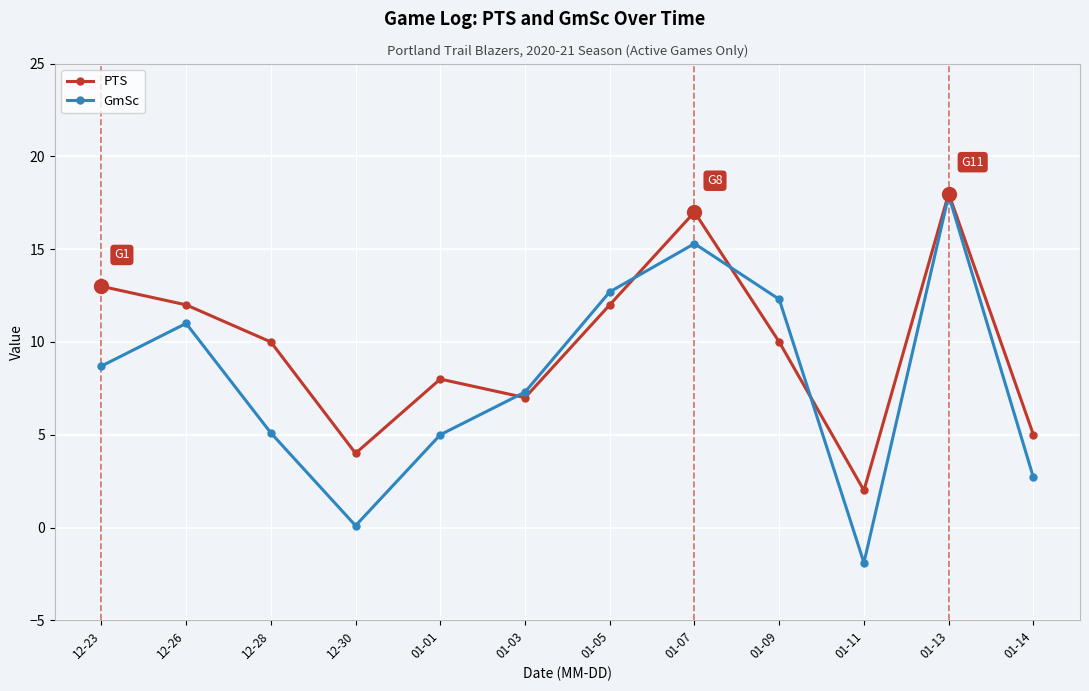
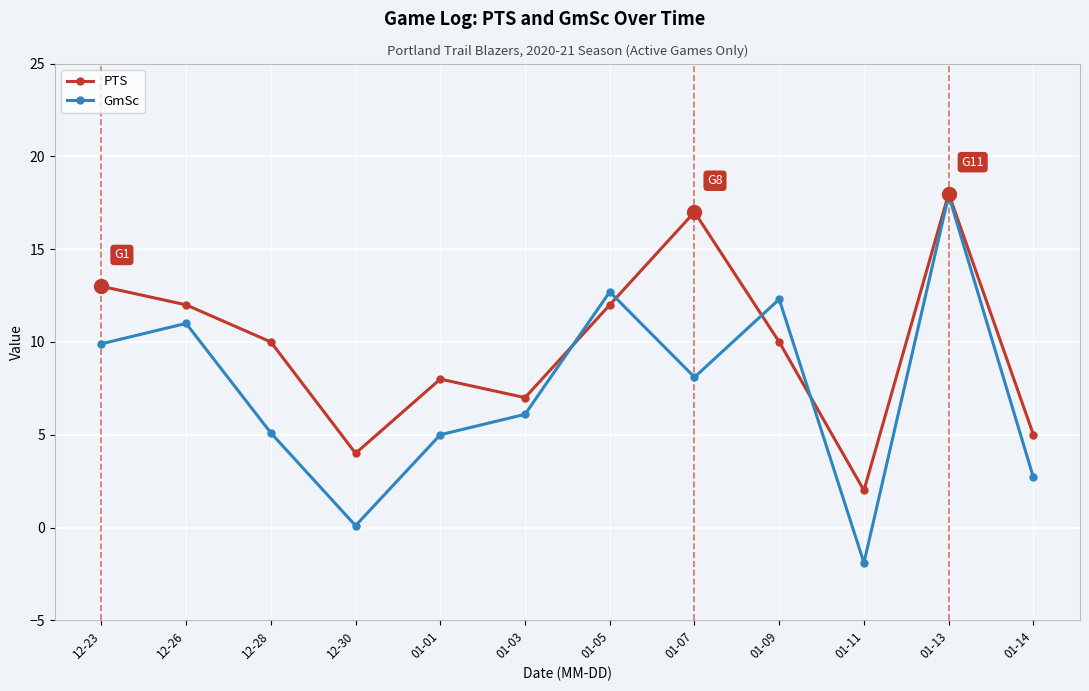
GmSc, 12-23: 8.7 -> 9.9
GmSc, 01-03: 7.3 -> 6.1
GmSc, 01-07: 15.3 -> 8.1
